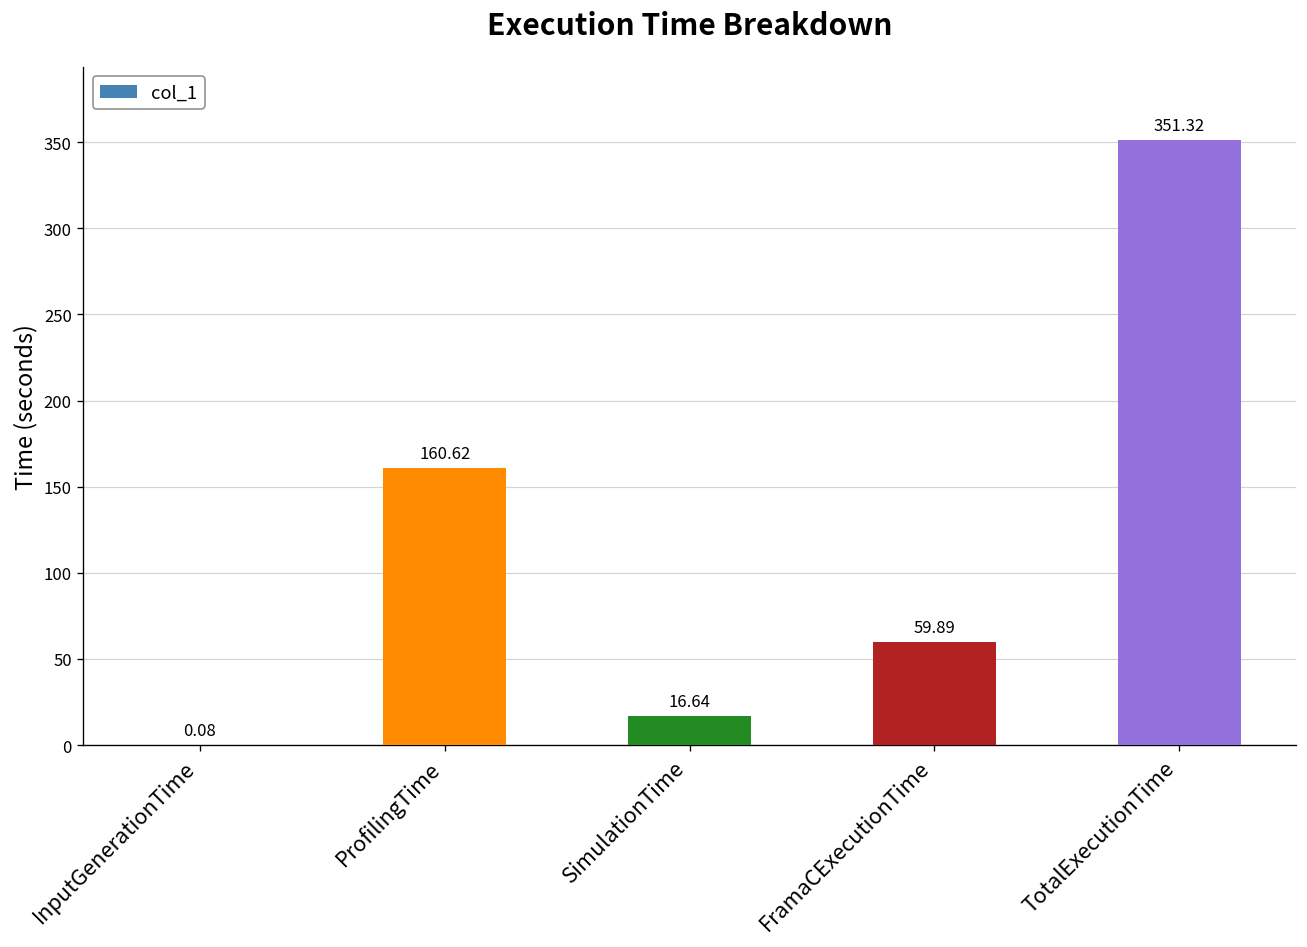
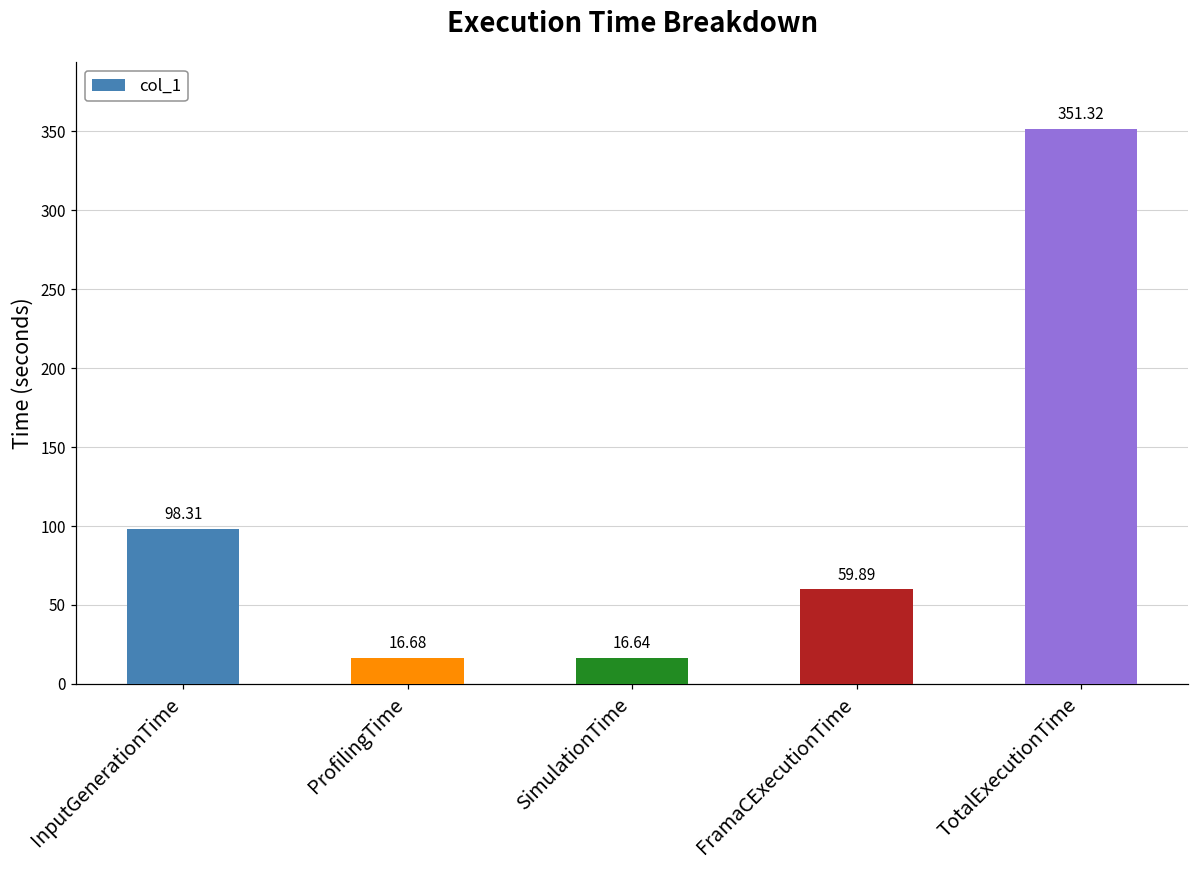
InputGenerationTime: 0.08 -> 98.31
ProfilingTime: 160.62 -> 16.68
